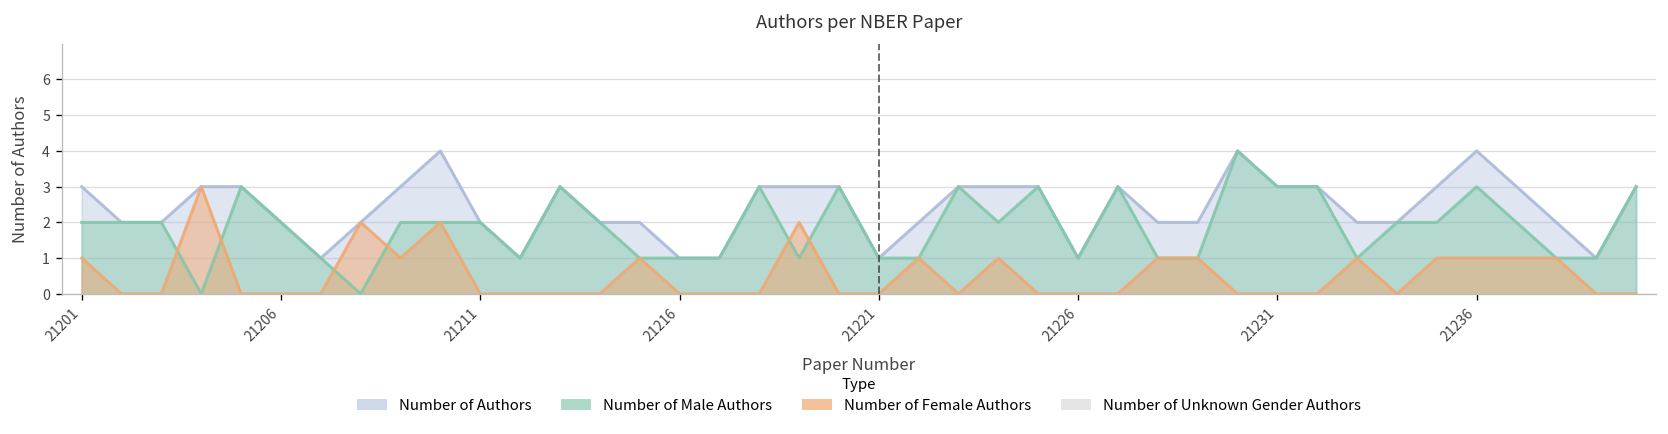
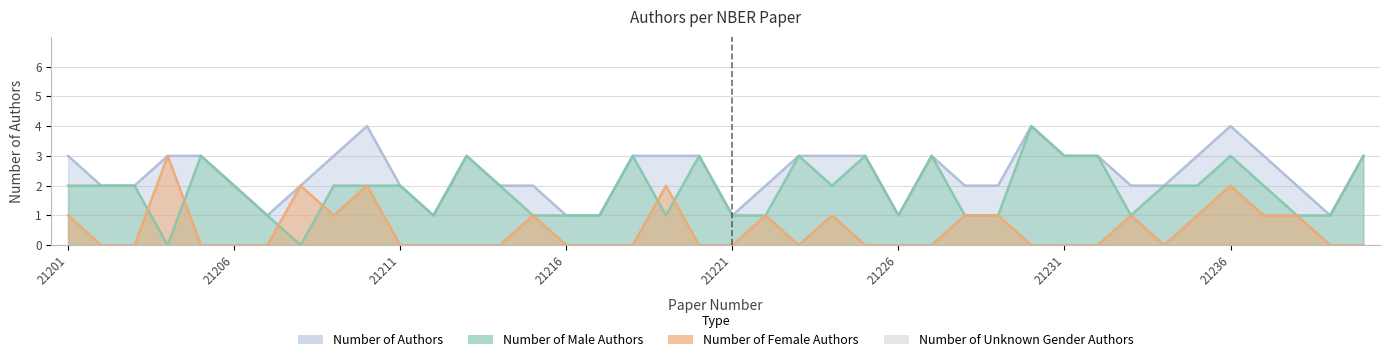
Number of Female Authors, 21236: 1 -> 2
